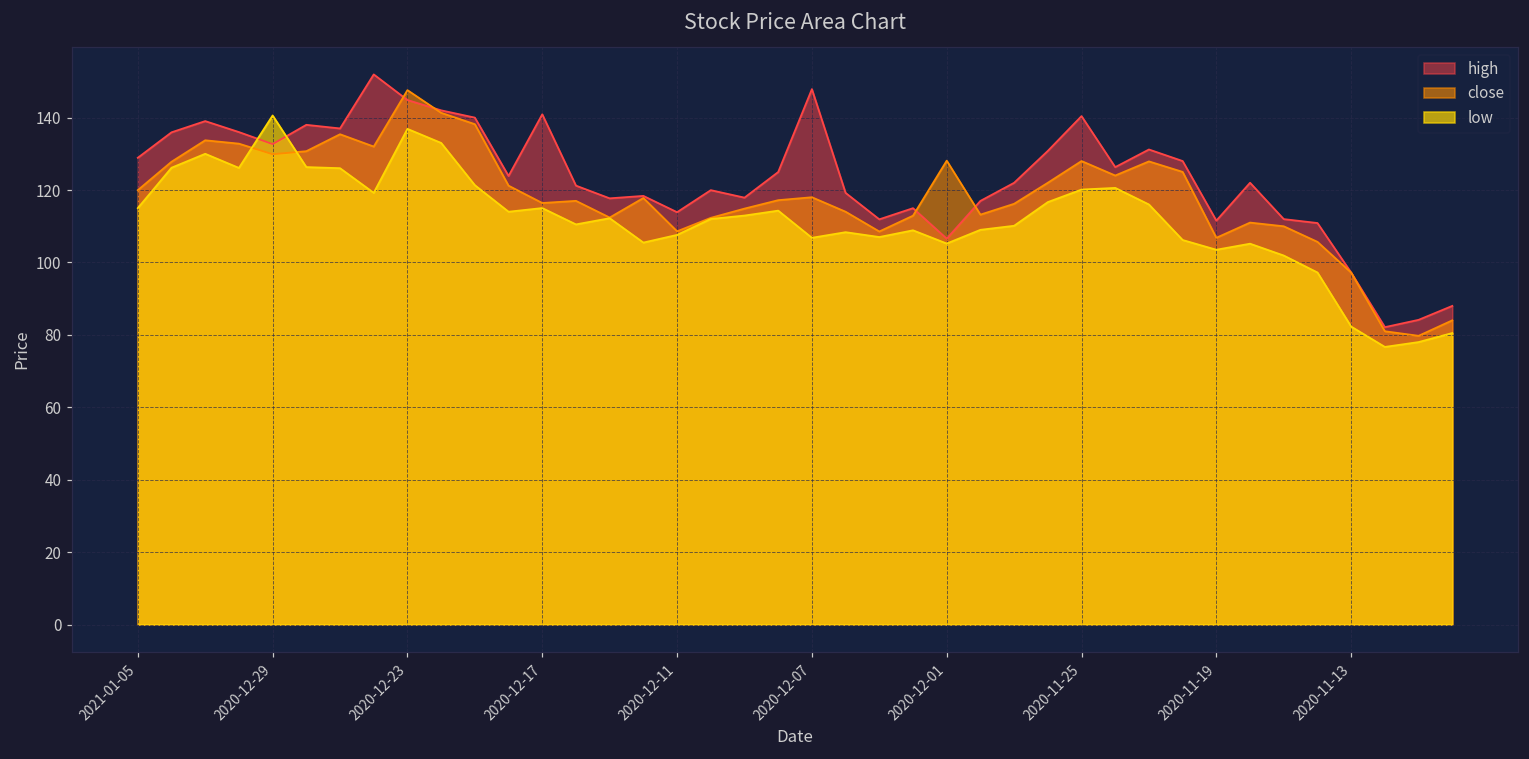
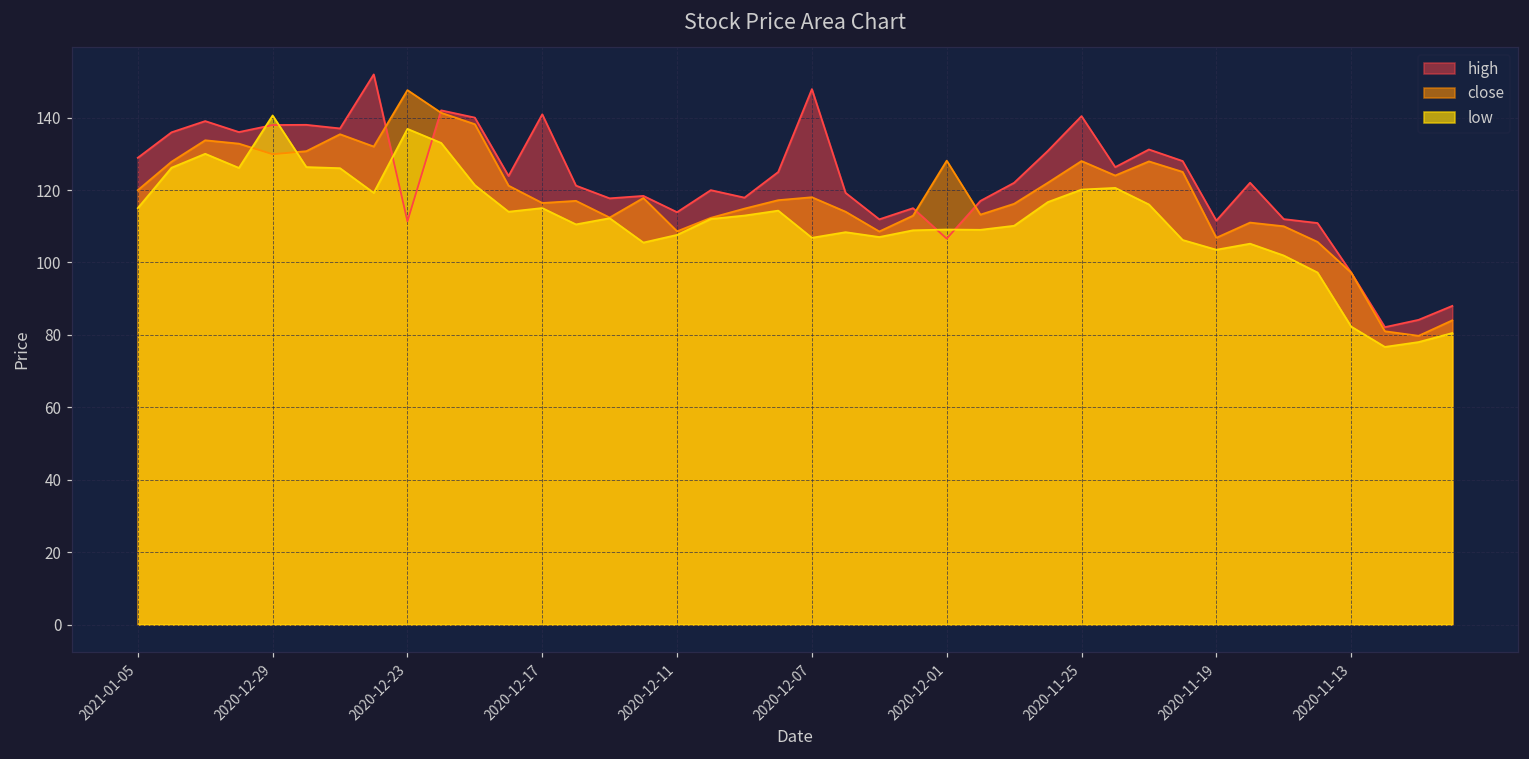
high, 2020-12-29: 133 -> 138
high, 2020-12-23: 145 -> 111
low, 2020-12-01: 105 -> 109
